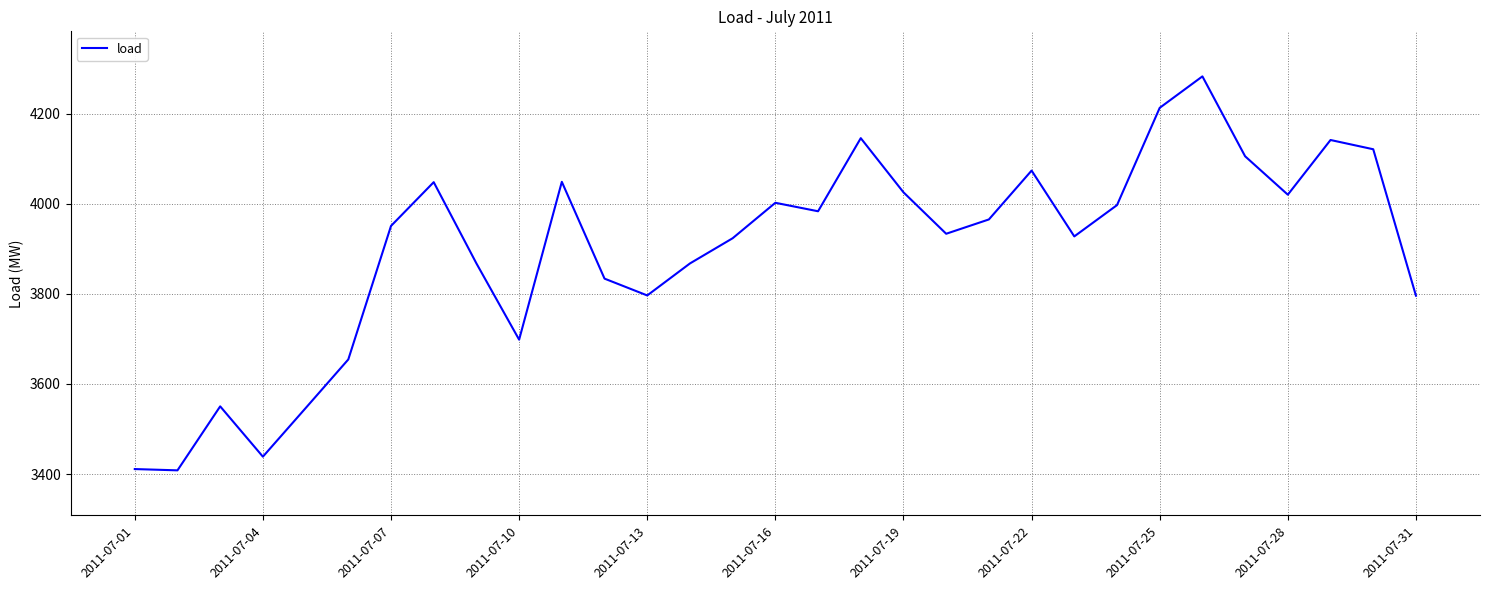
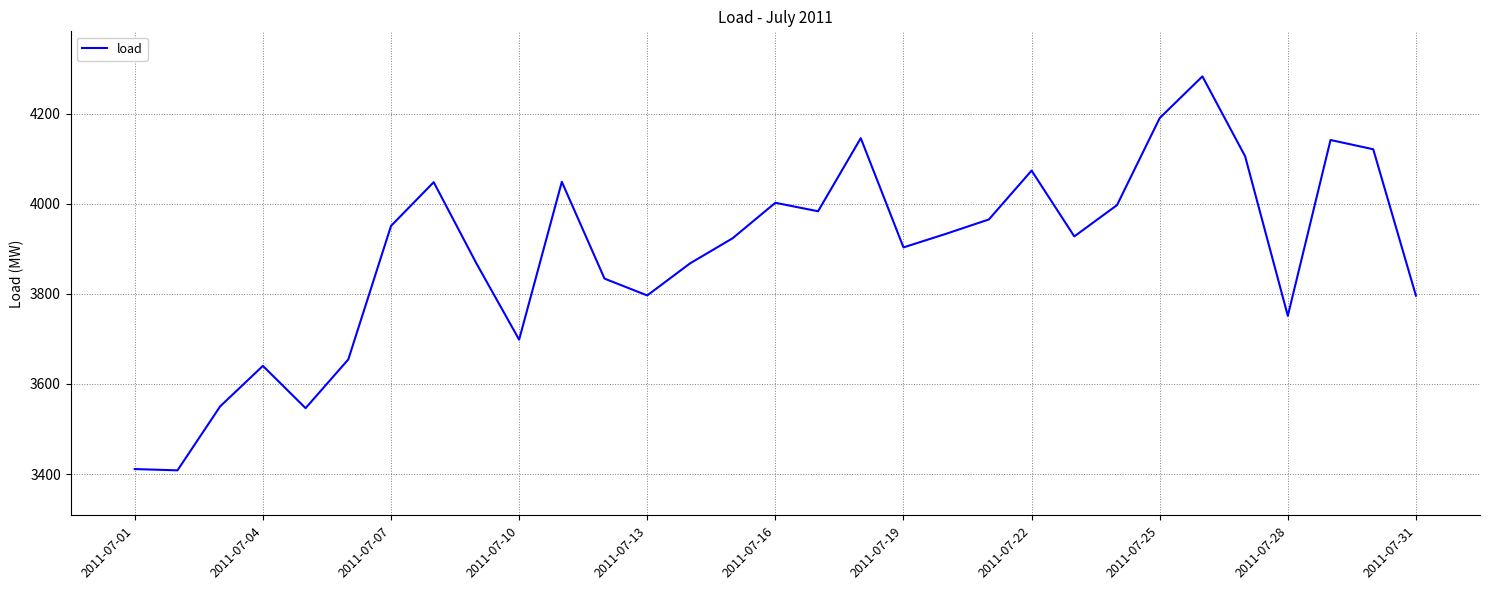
2011-07-04: 3440 -> 3640
2011-07-19: 4030 -> 3900
2011-07-25: 4210 -> 4190
2011-07-28: 4020 -> 3750
